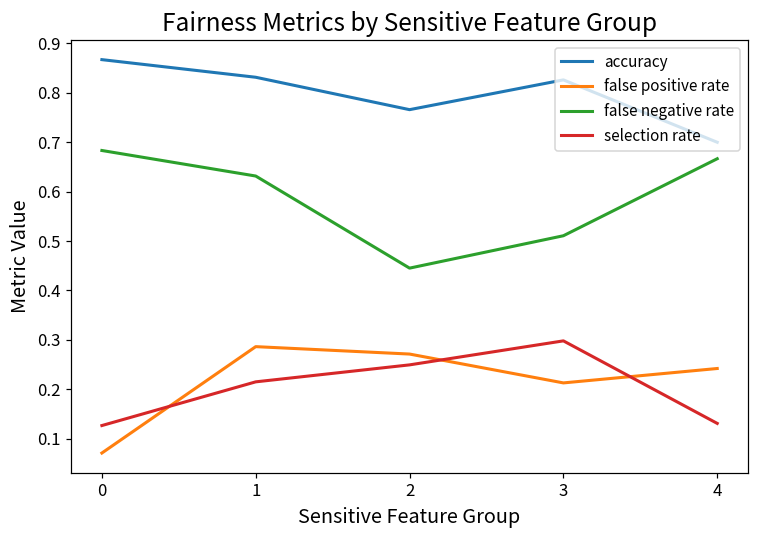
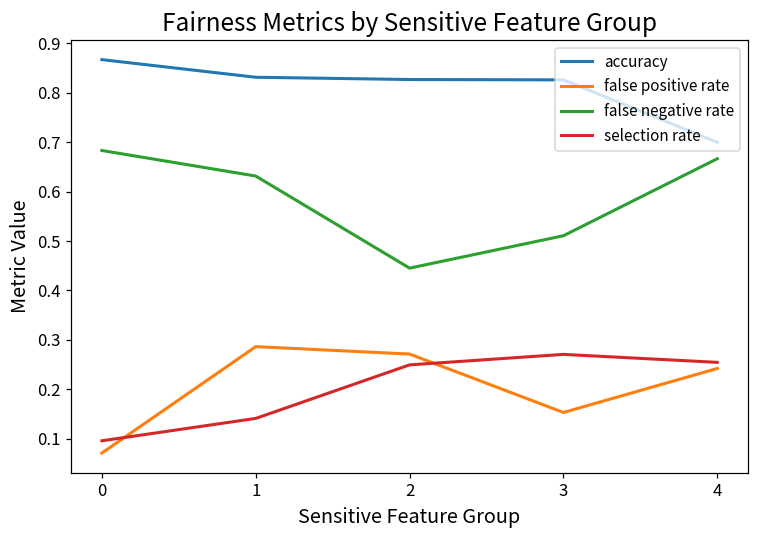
selection rate, 0: 0.13 -> 0.10
selection rate, 1: 0.22 -> 0.14
accuracy, 2: 0.77 -> 0.83
false positive rate, 3: 0.21 -> 0.15
selection rate, 3: 0.30 -> 0.27
selection rate, 4: 0.13 -> 0.25
